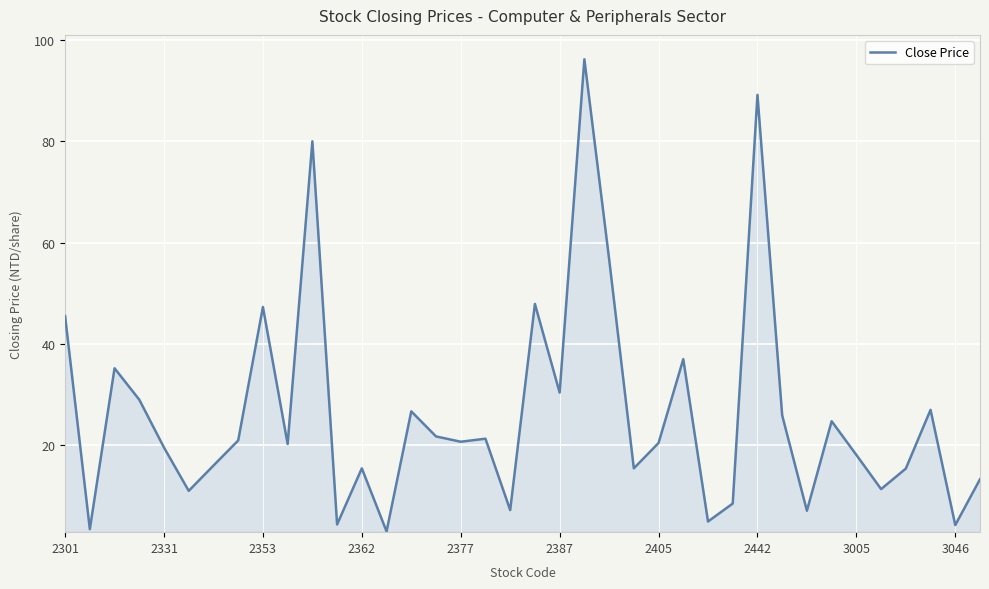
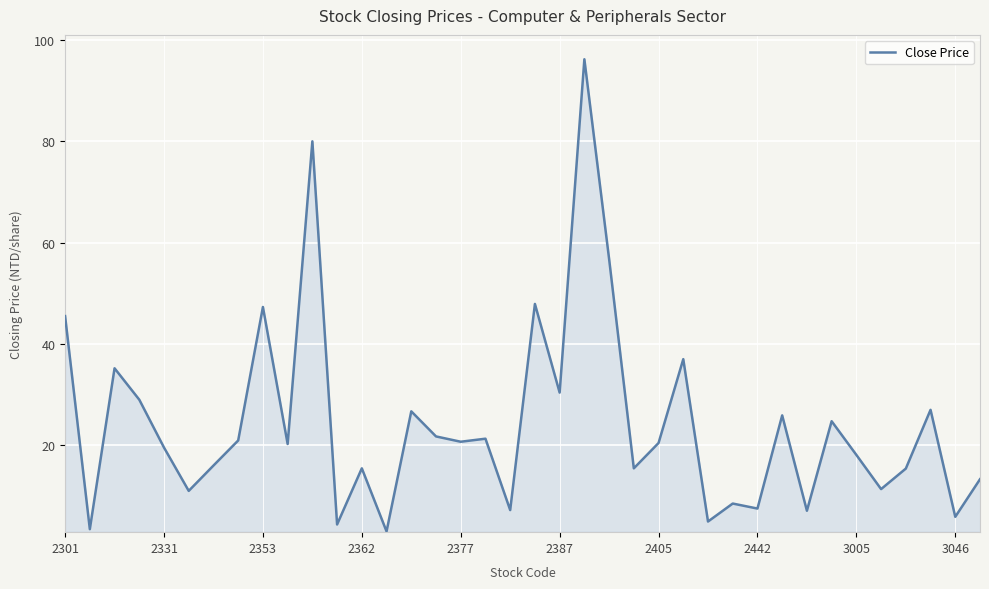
2442: 89 -> 8
3046: 4 -> 6
